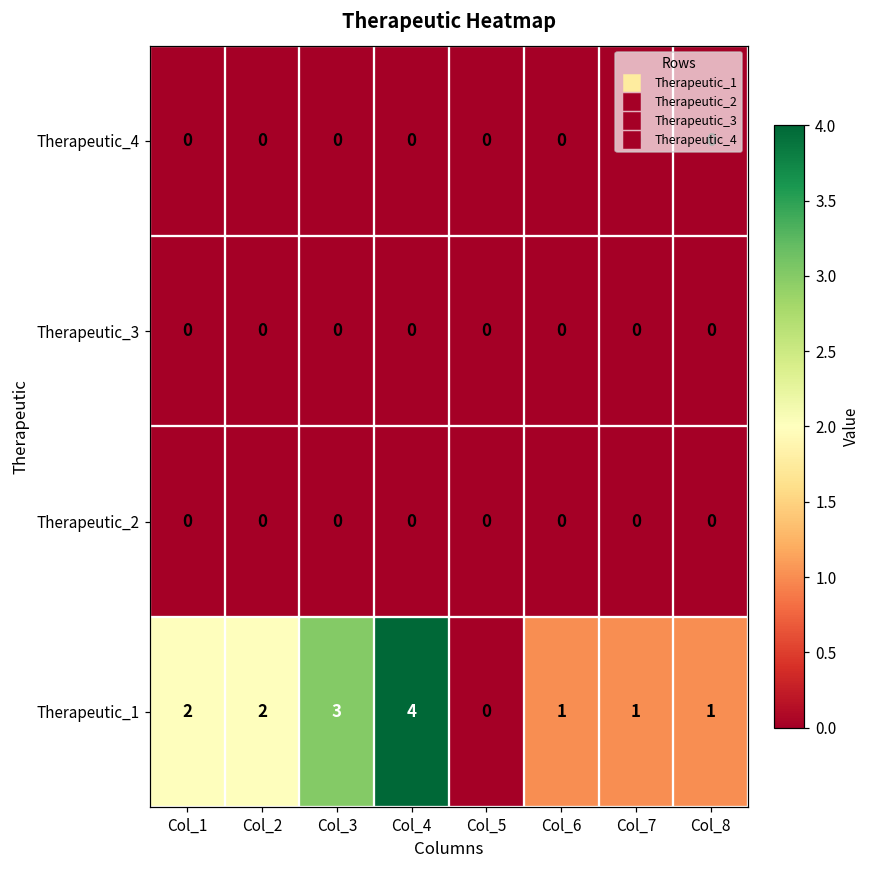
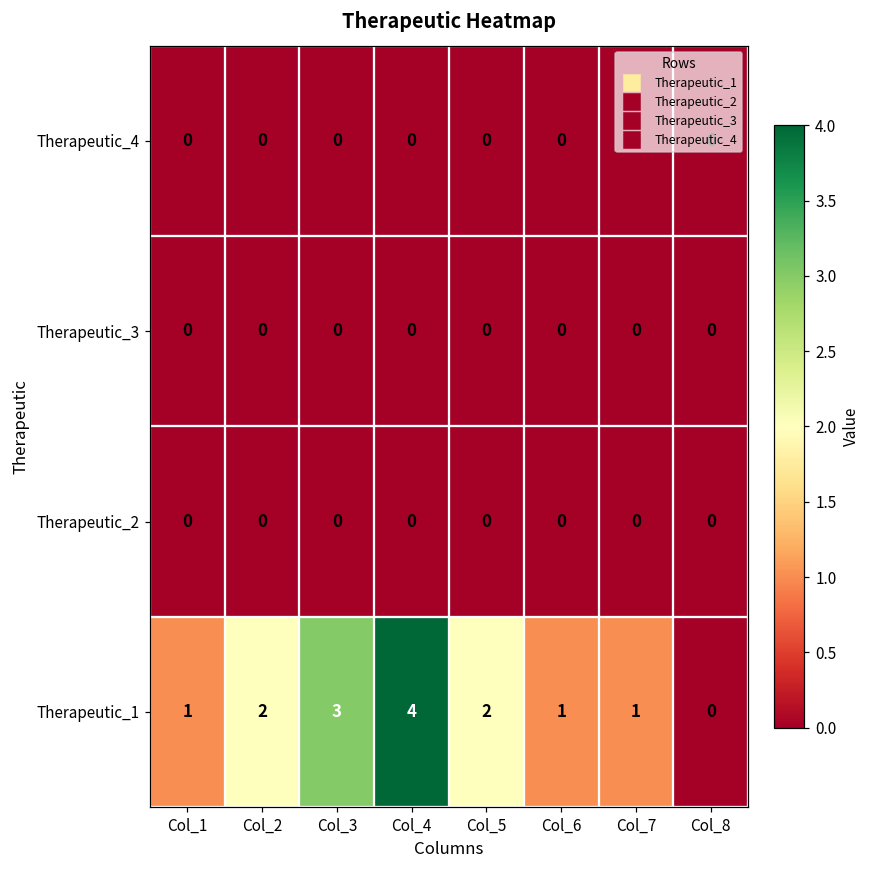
Therapeutic_1, Col_1: 2 -> 1
Therapeutic_1, Col_5: 0 -> 2
Therapeutic_1, Col_8: 1 -> 0
